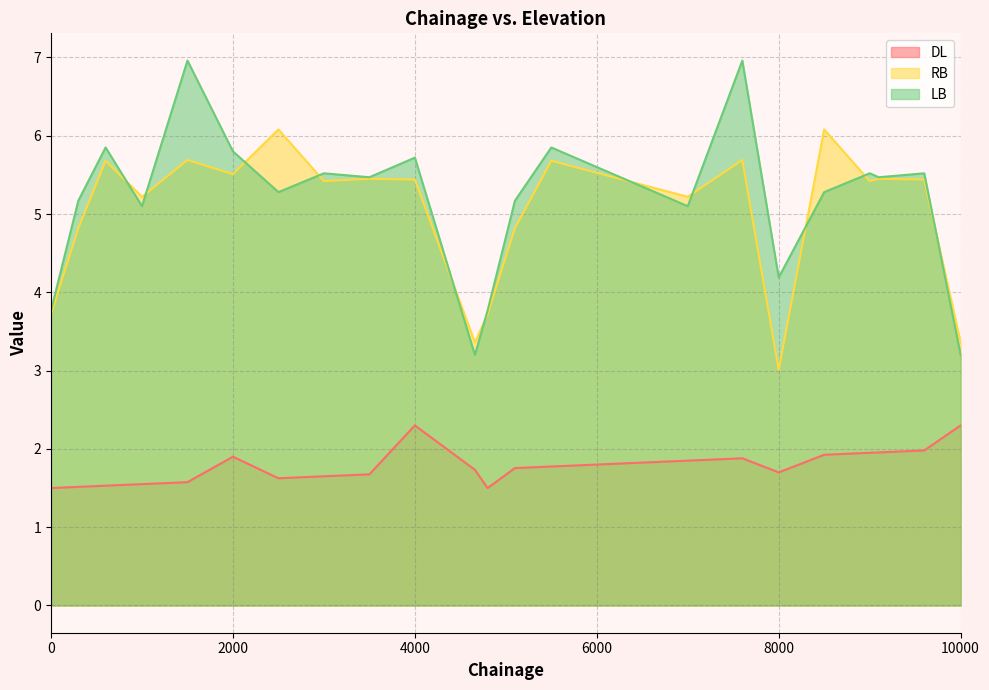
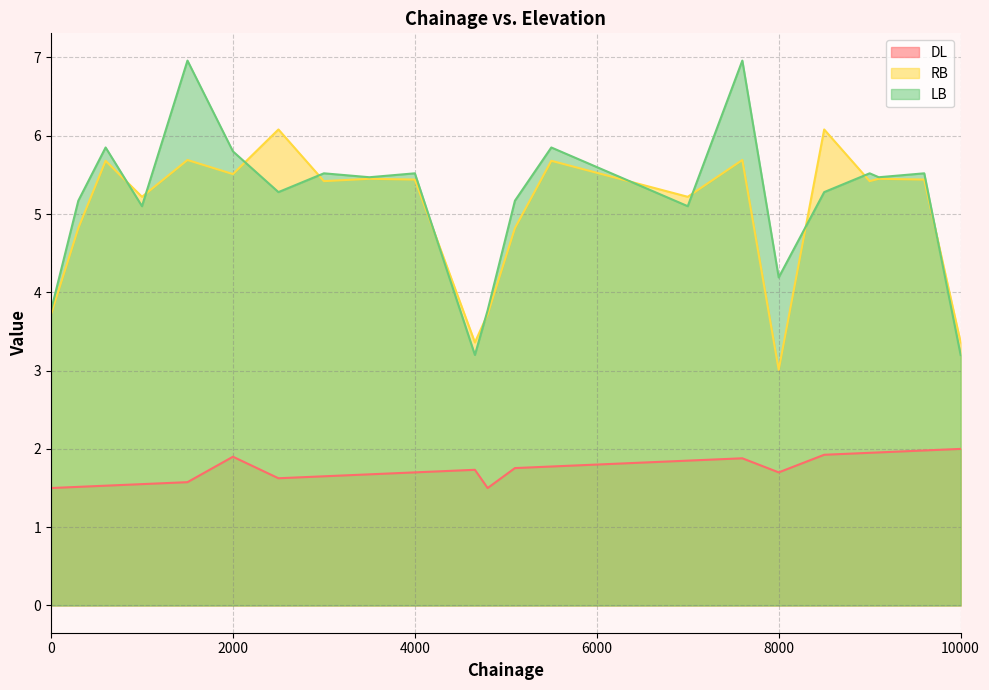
DL, 4000: 2.3 -> 1.7
LB, 4000: 5.7 -> 5.5
DL, 10000: 2.3 -> 2.0
